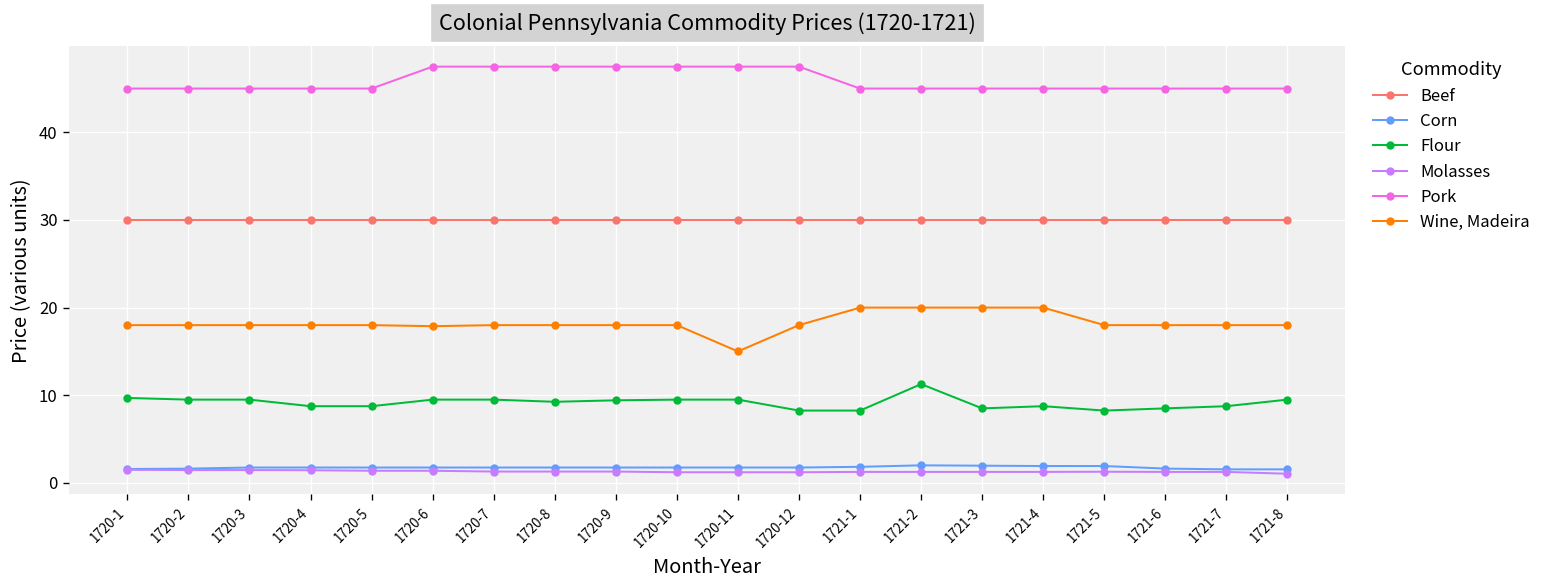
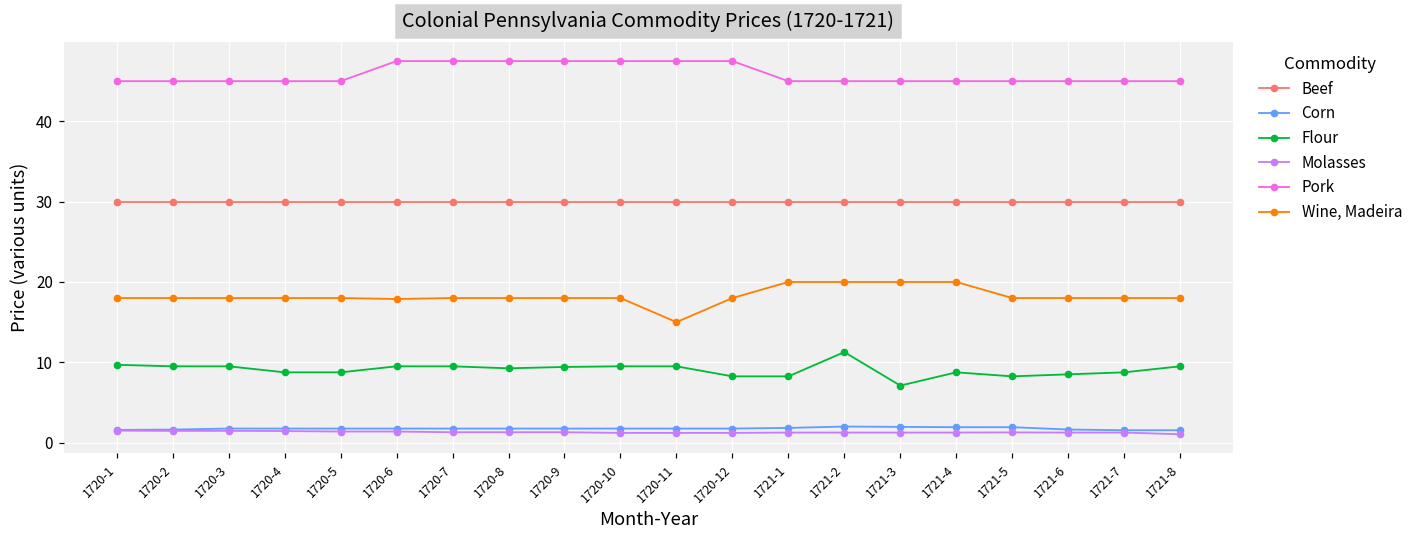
Flour, 1721-3: 9 -> 7
